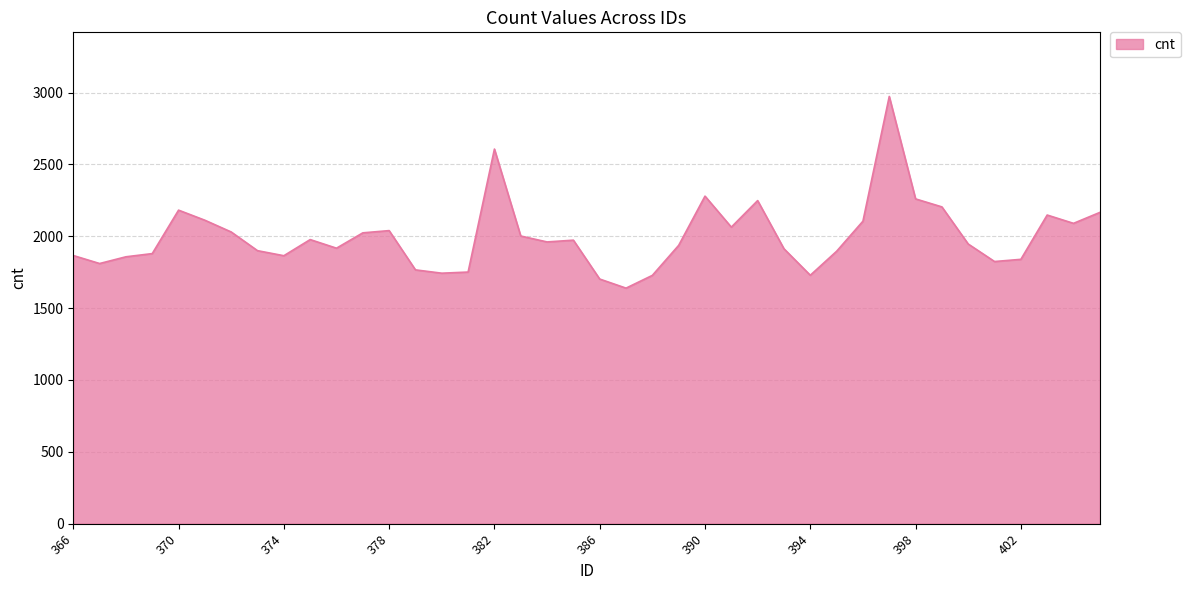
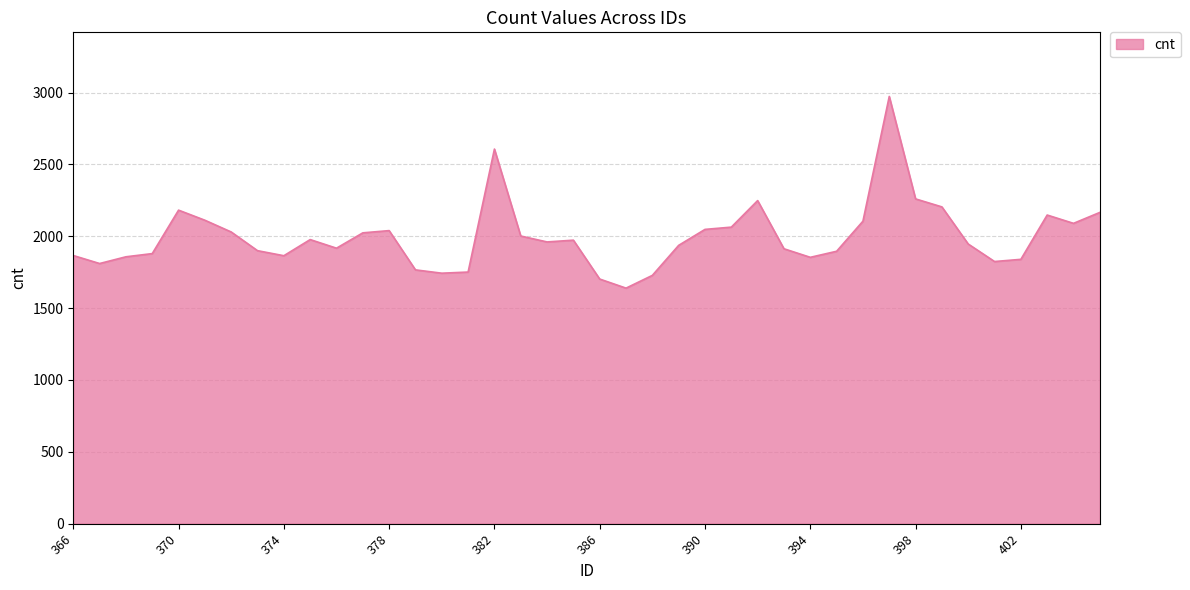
390: 2280 -> 2050
394: 1730 -> 1850
